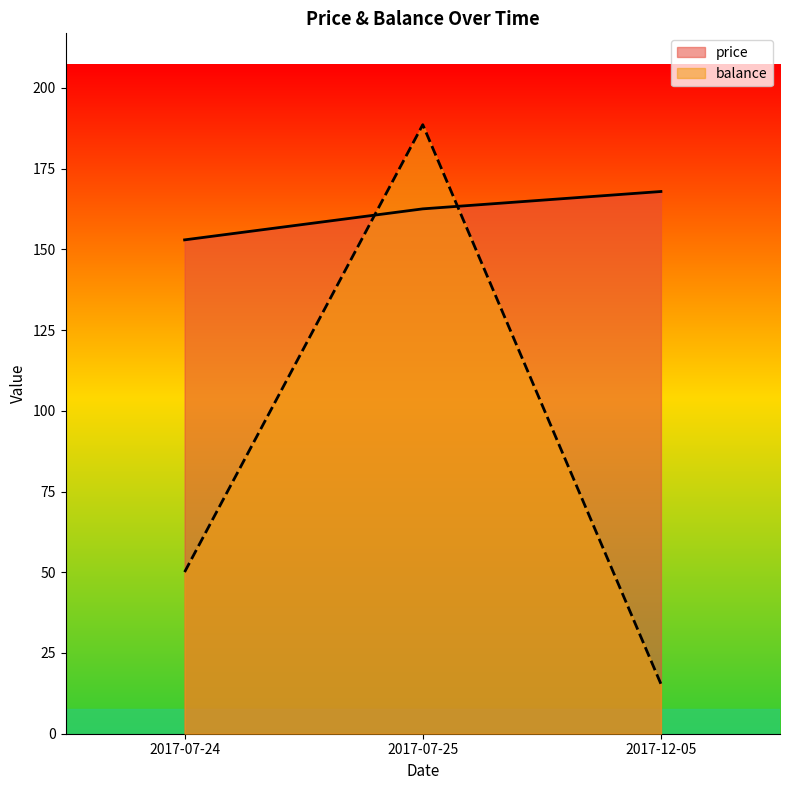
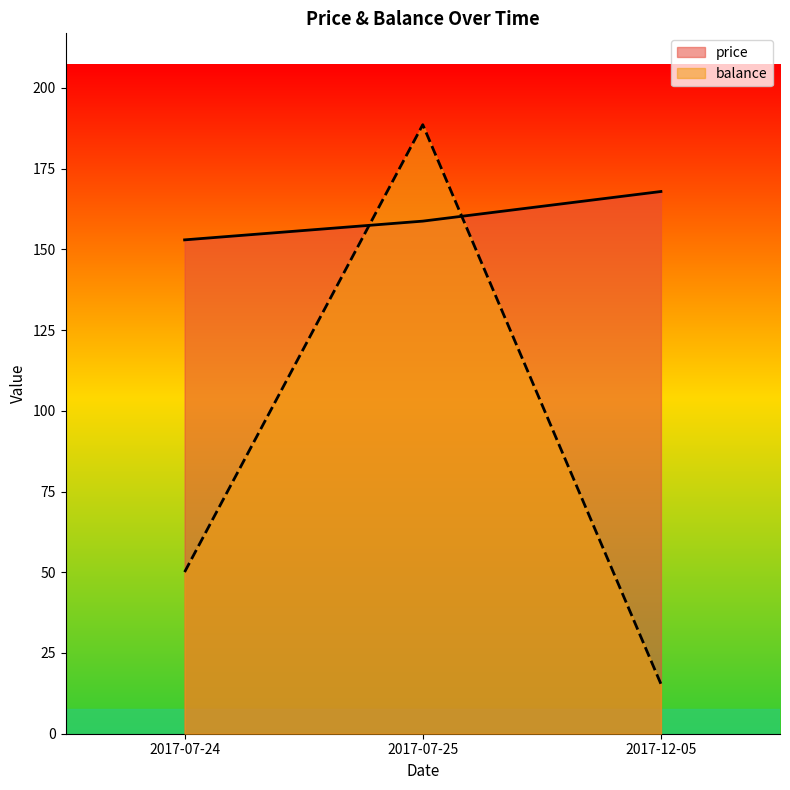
price, 2017-07-25: 163 -> 159
